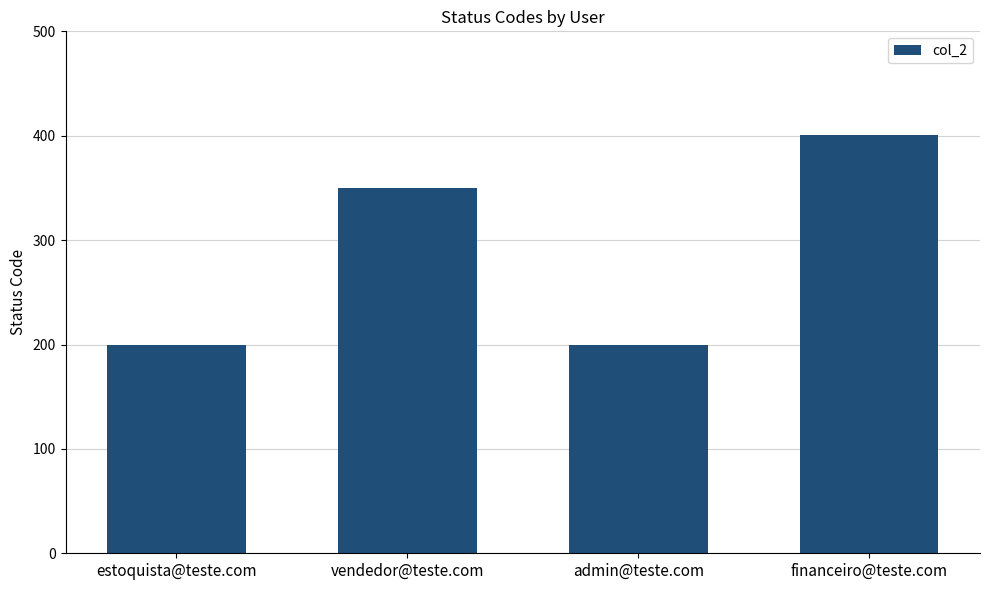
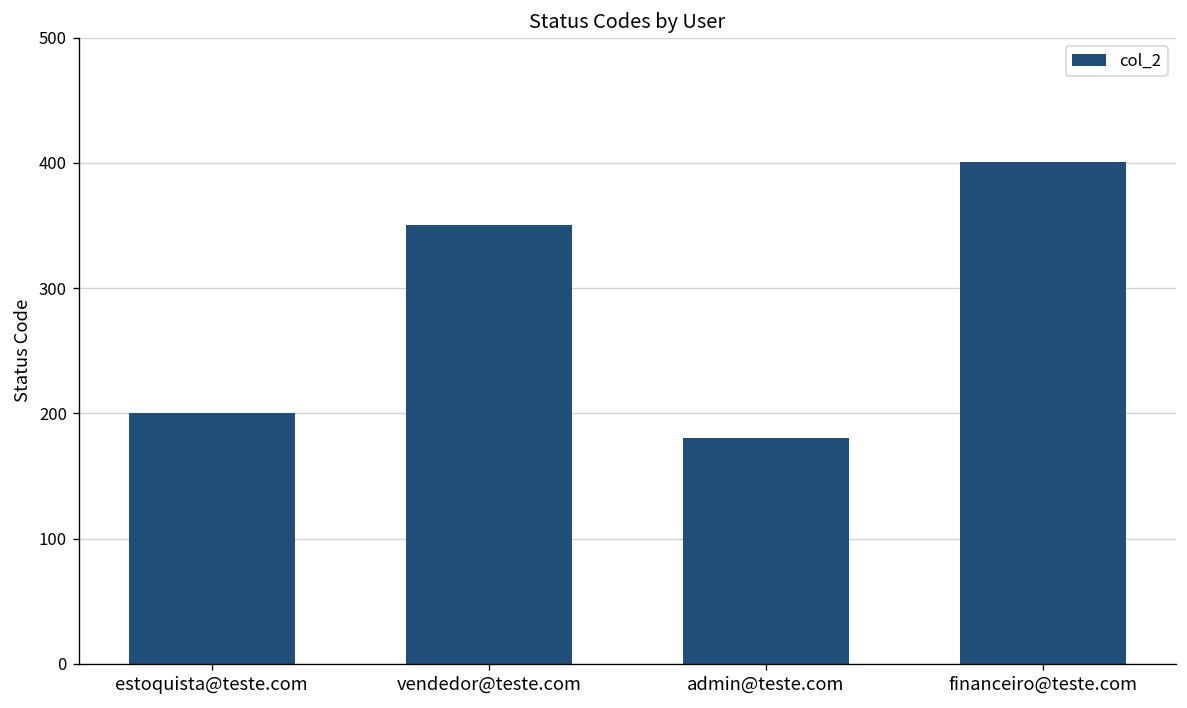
admin@teste.com: 200 -> 180
